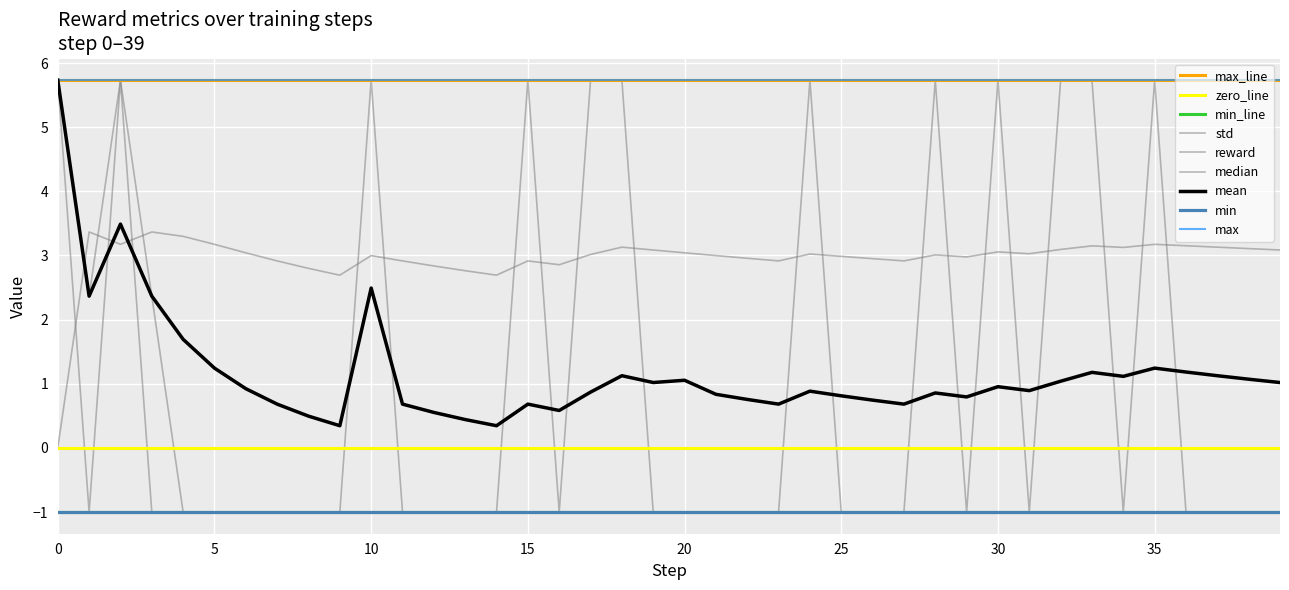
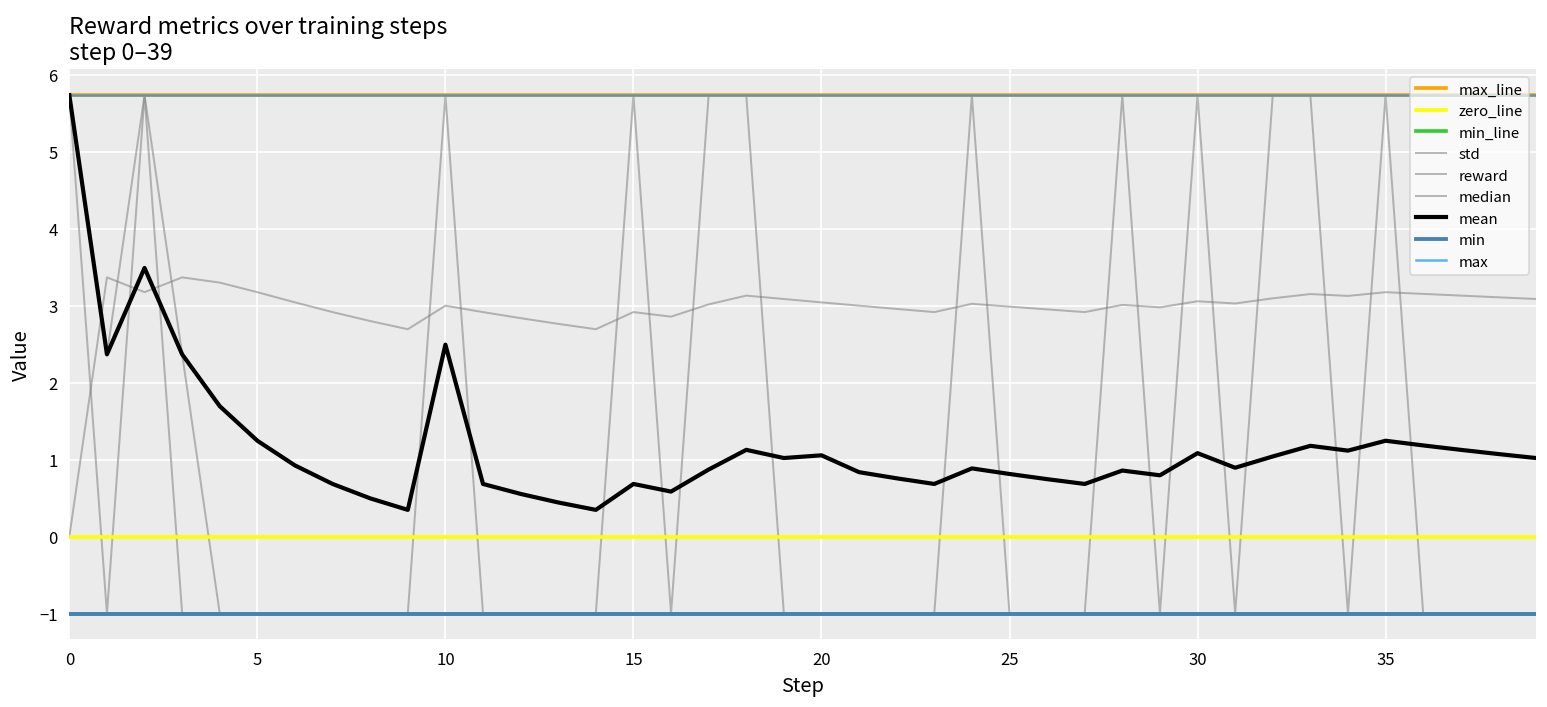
mean, 30: 1.0 -> 1.1
